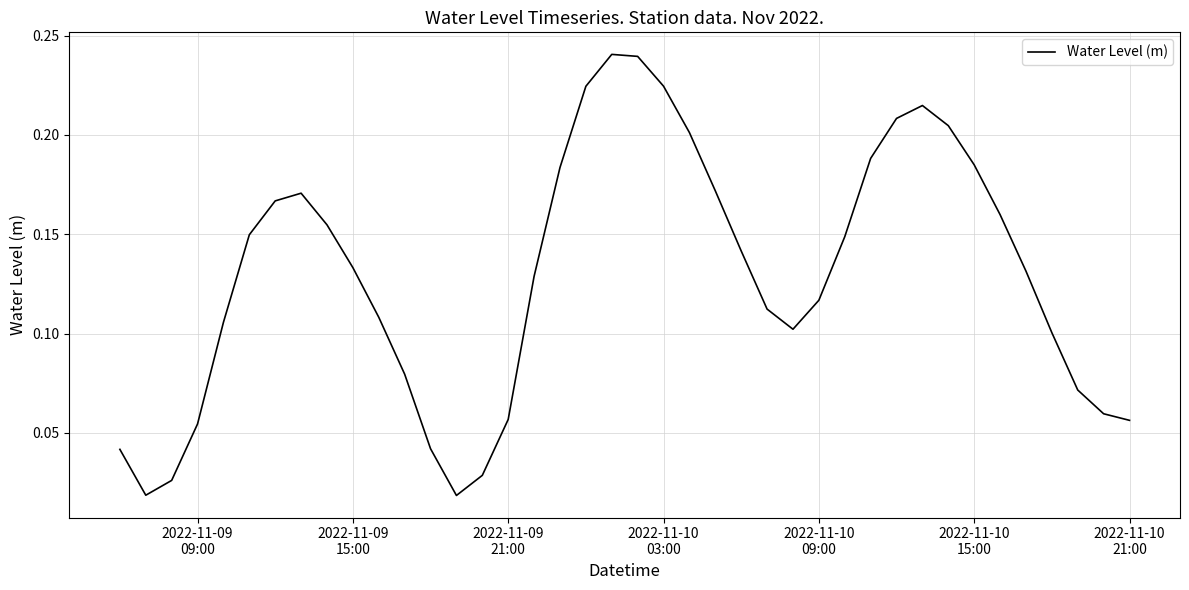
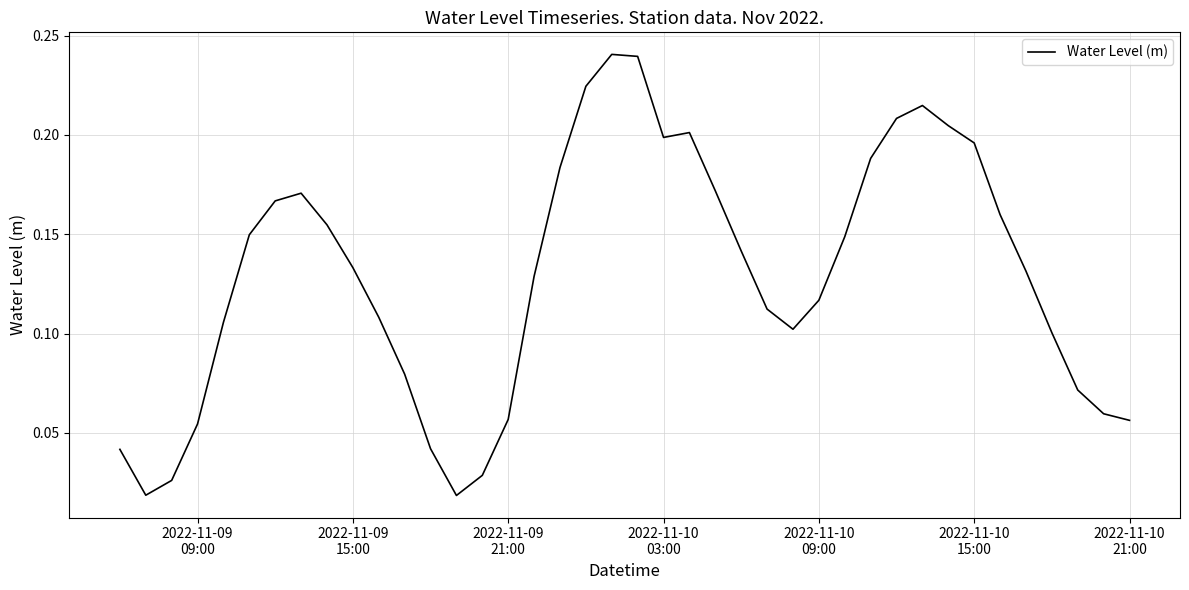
2022-11-10 03:00: 0.225 -> 0.199
2022-11-10 15:00: 0.185 -> 0.196
